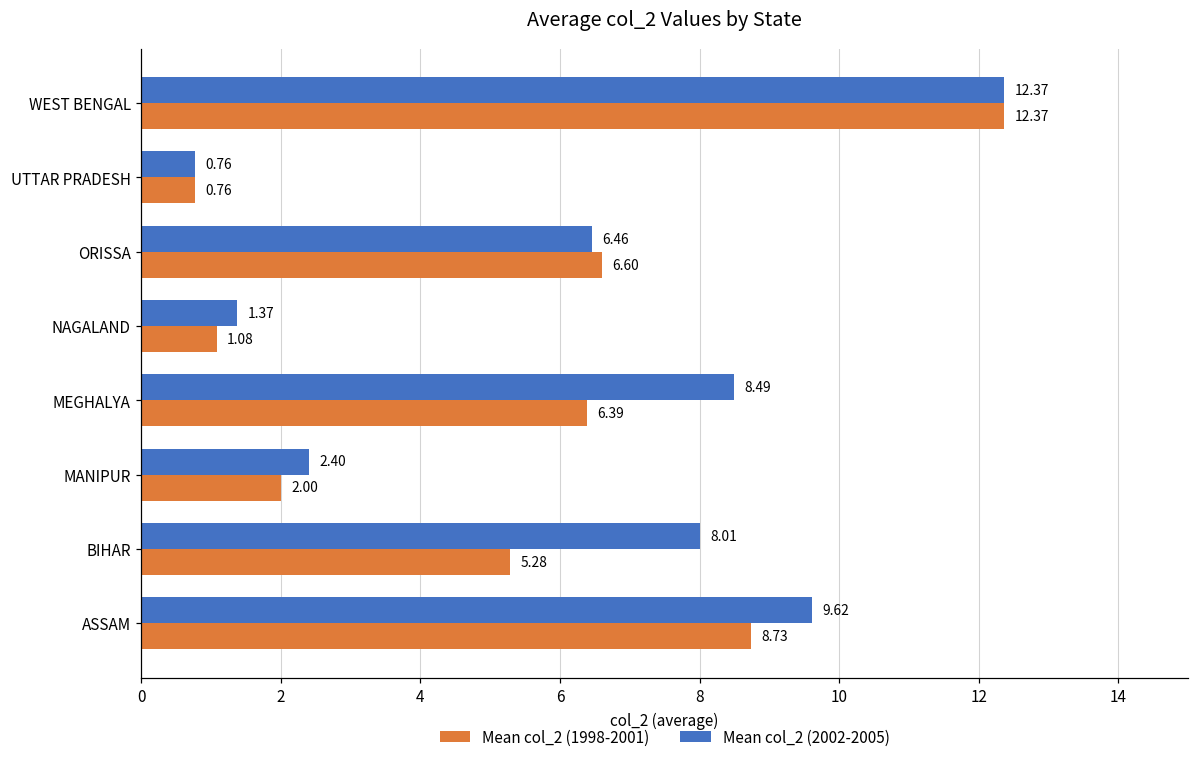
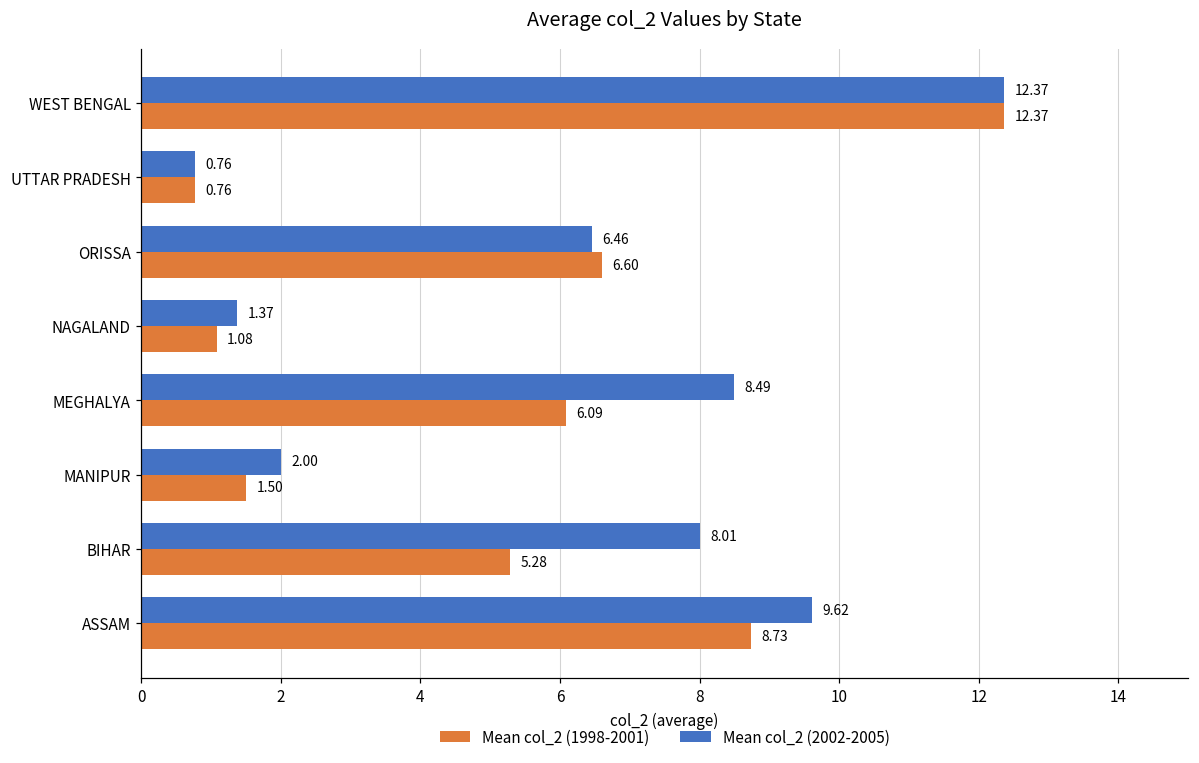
Mean col_2 (1998-2001), MEGHALYA: 6.39 -> 6.09
Mean col_2 (2002-2005), MANIPUR: 2.40 -> 2.00
Mean col_2 (1998-2001), MANIPUR: 2.00 -> 1.50
